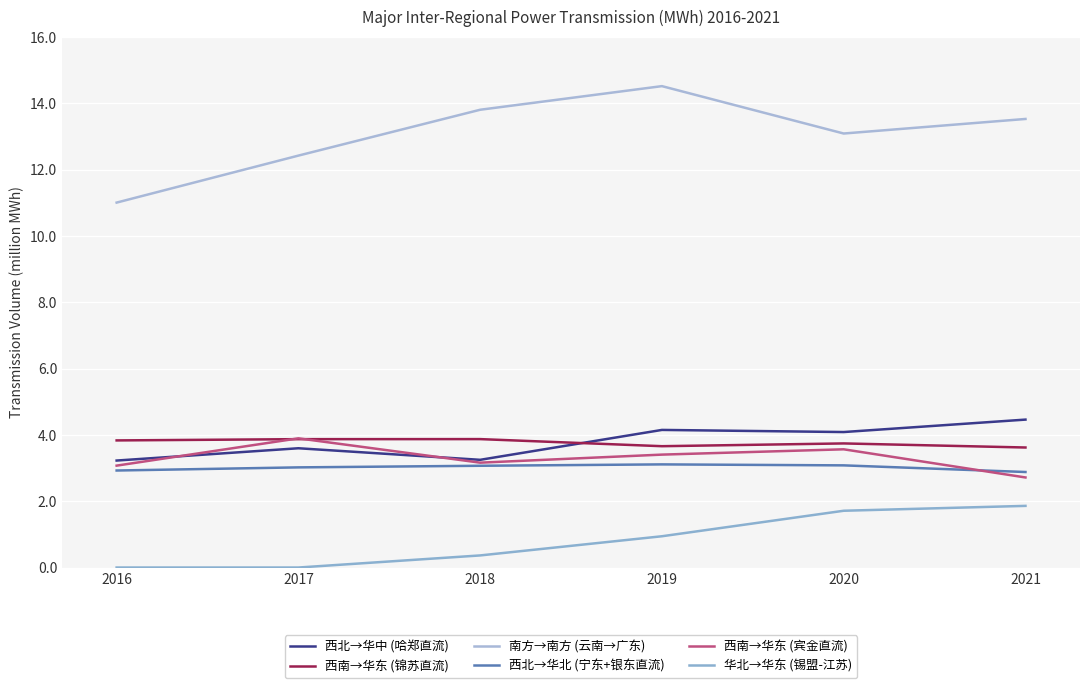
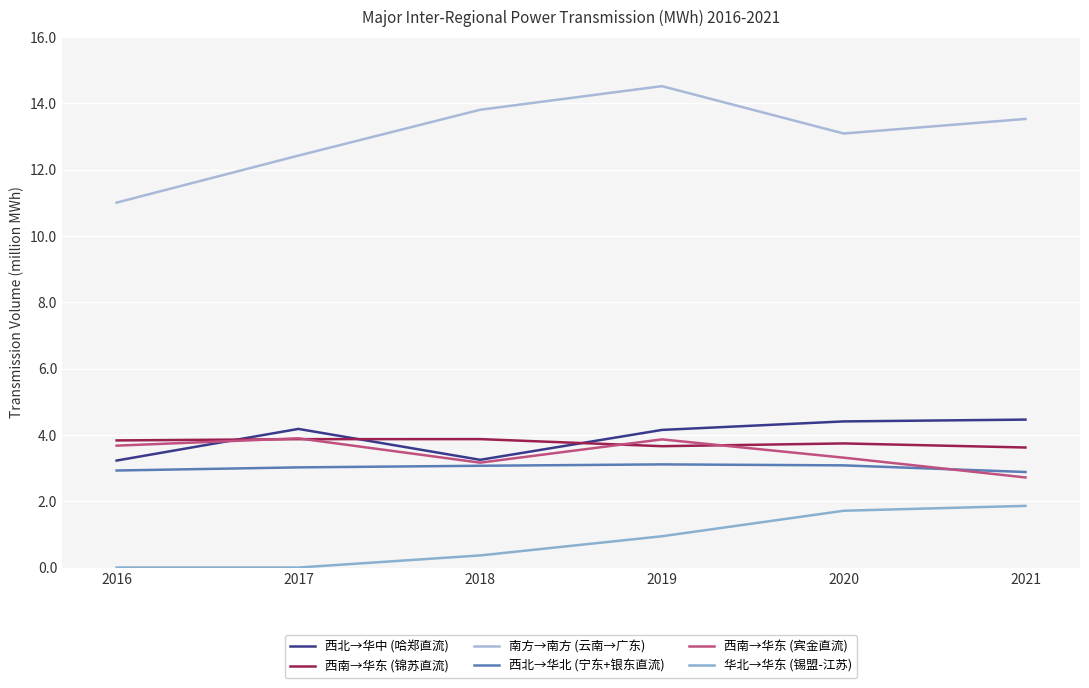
西南→华东 (宾金直流), 2016: 3.1 -> 3.7
西北→华中 (哈郑直流), 2017: 3.6 -> 4.2
西南→华东 (宾金直流), 2019: 3.4 -> 3.9
西北→华中 (哈郑直流), 2020: 4.1 -> 4.4
西南→华东 (宾金直流), 2020: 3.6 -> 3.3
